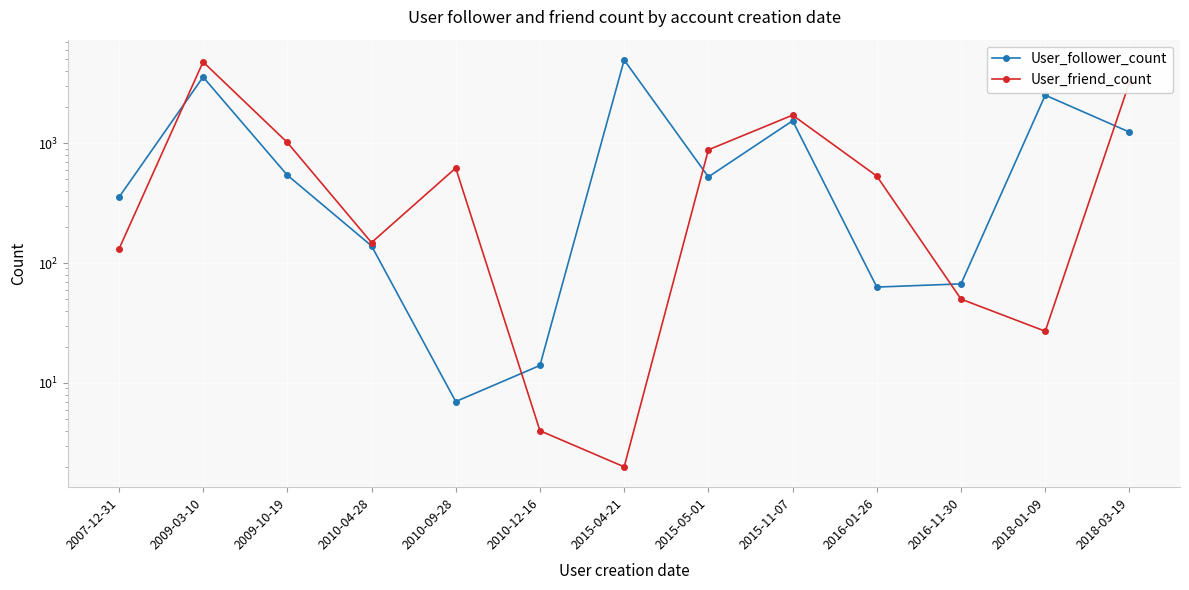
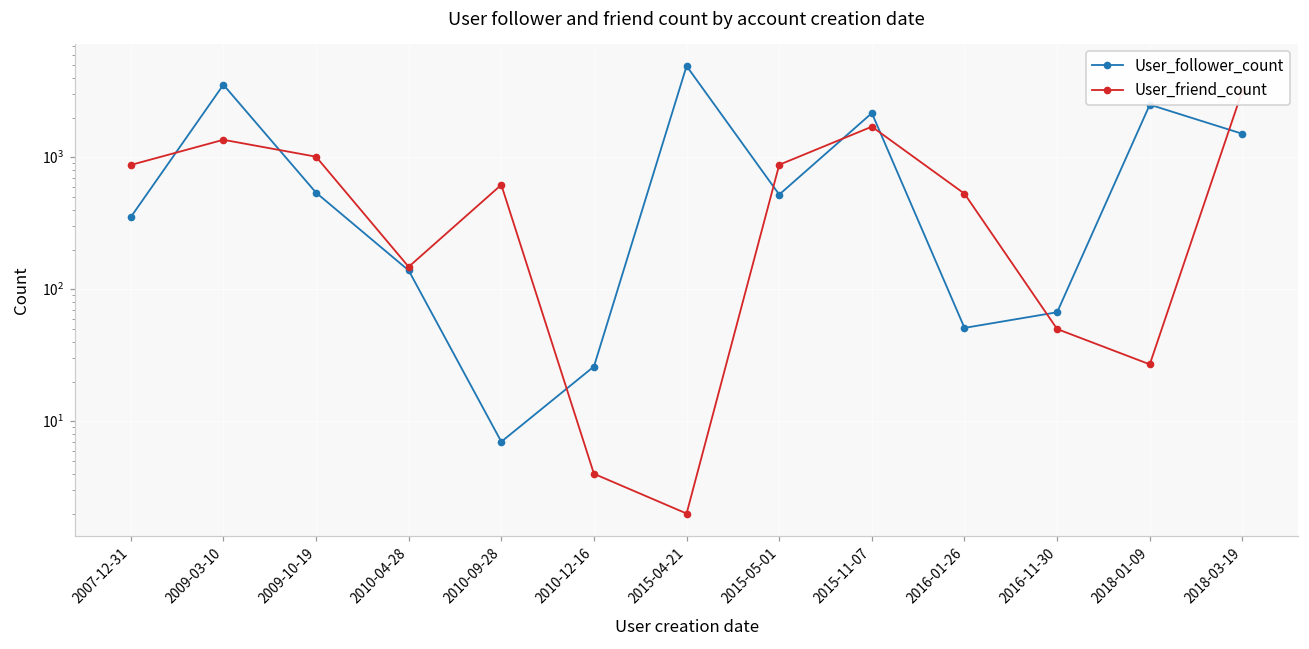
User_friend_count, 2007-12-31: 130 -> 900
User_friend_count, 2009-03-10: 4700 -> 1400
User_follower_count, 2010-12-16: 14 -> 26
User_follower_count, 2015-11-07: 1500 -> 2200
User_follower_count, 2016-01-26: 60 -> 51
User_follower_count, 2018-03-19: 1200 -> 1500
